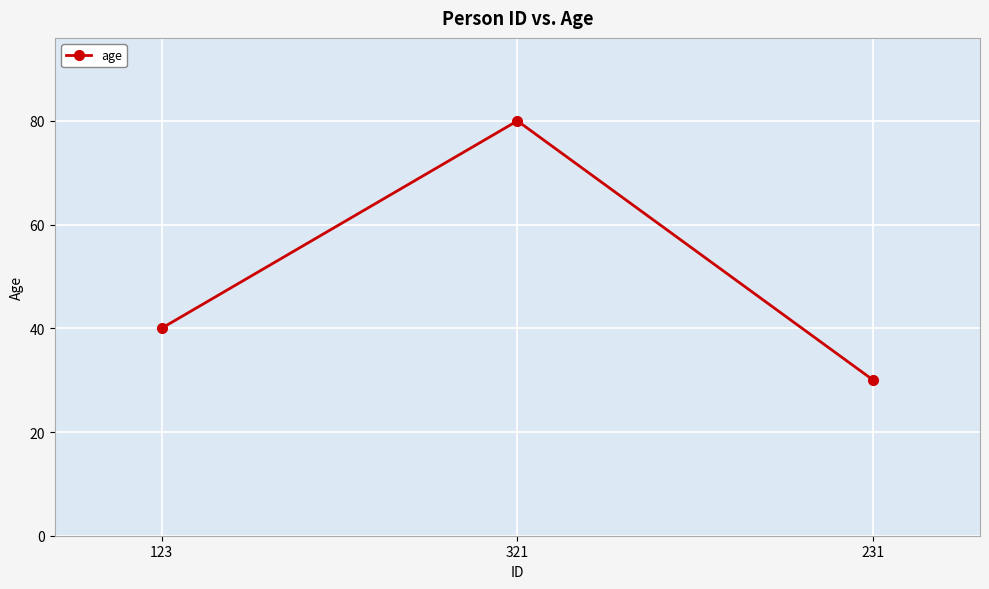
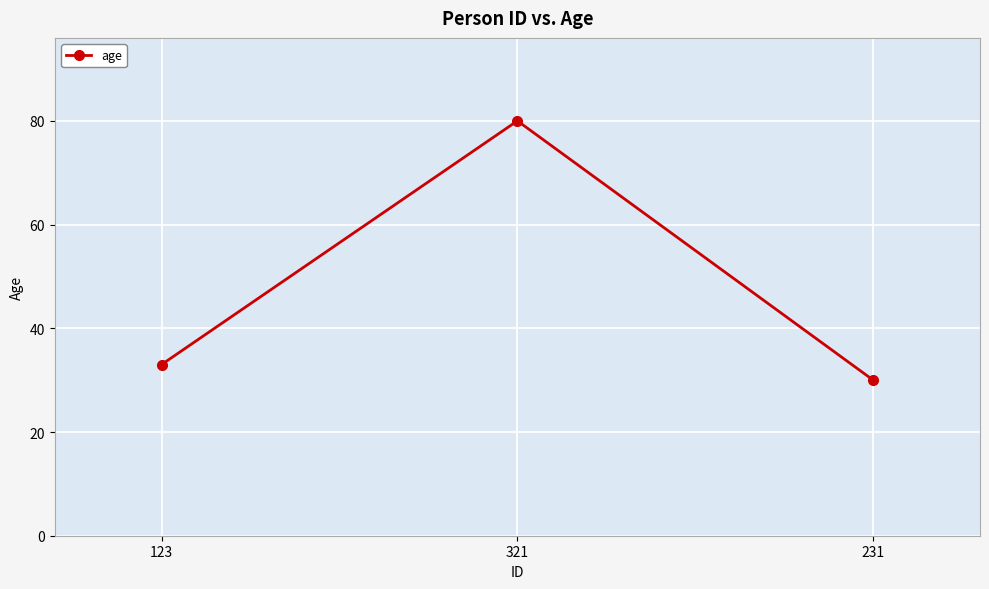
123: 40 -> 33
